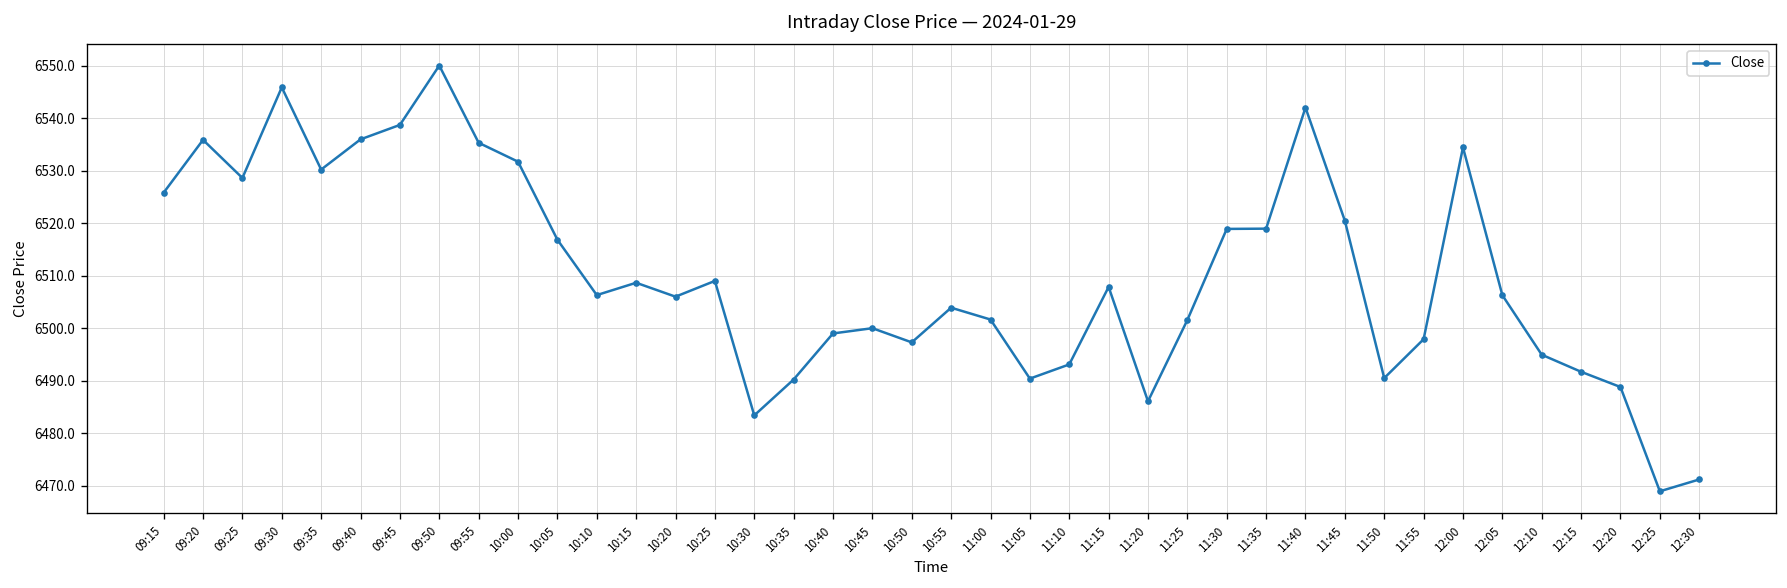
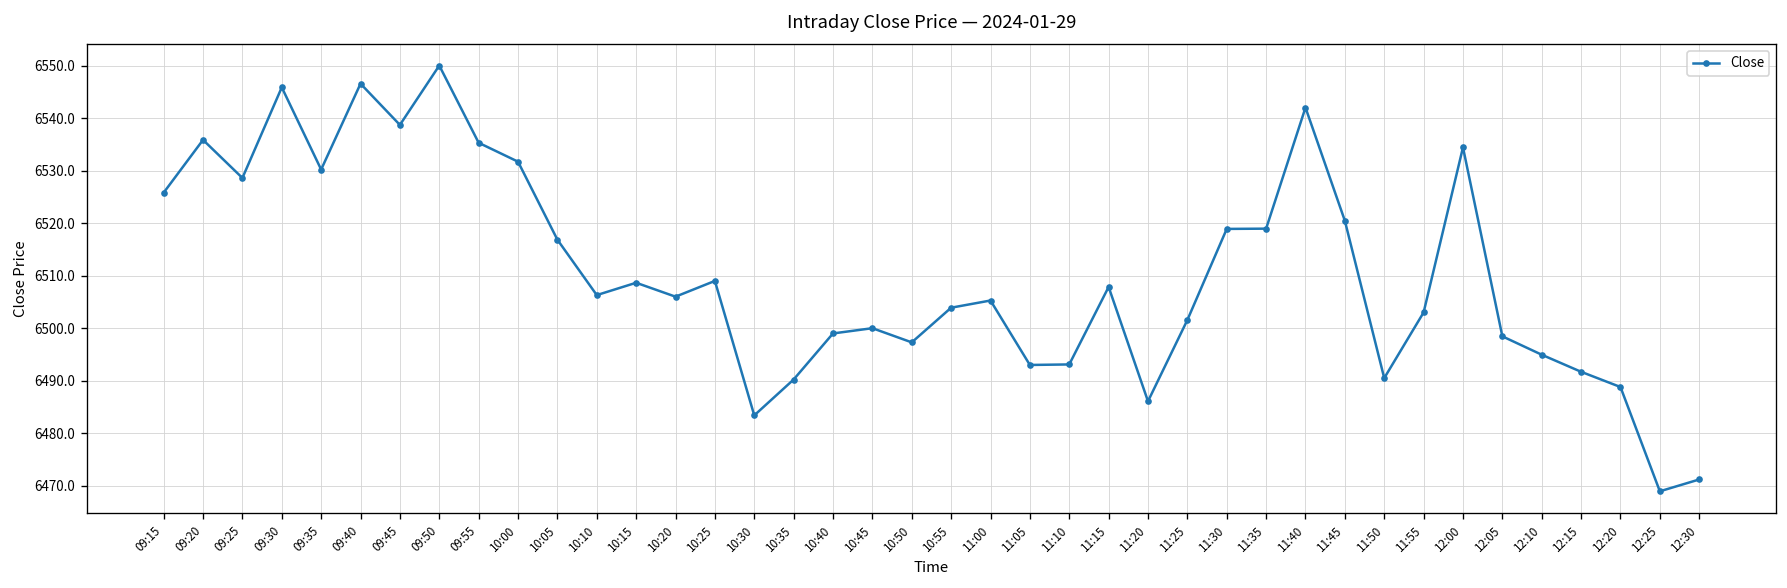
09:40: 6536 -> 6547
11:00: 6502 -> 6505
11:05: 6490 -> 6493
11:55: 6498 -> 6503
12:05: 6506 -> 6498
